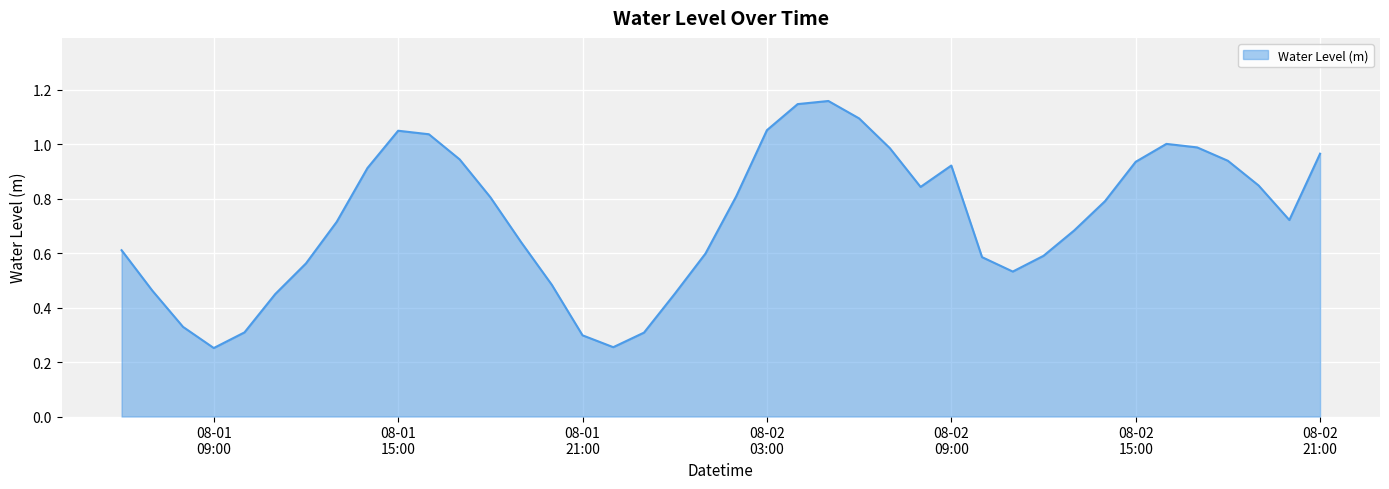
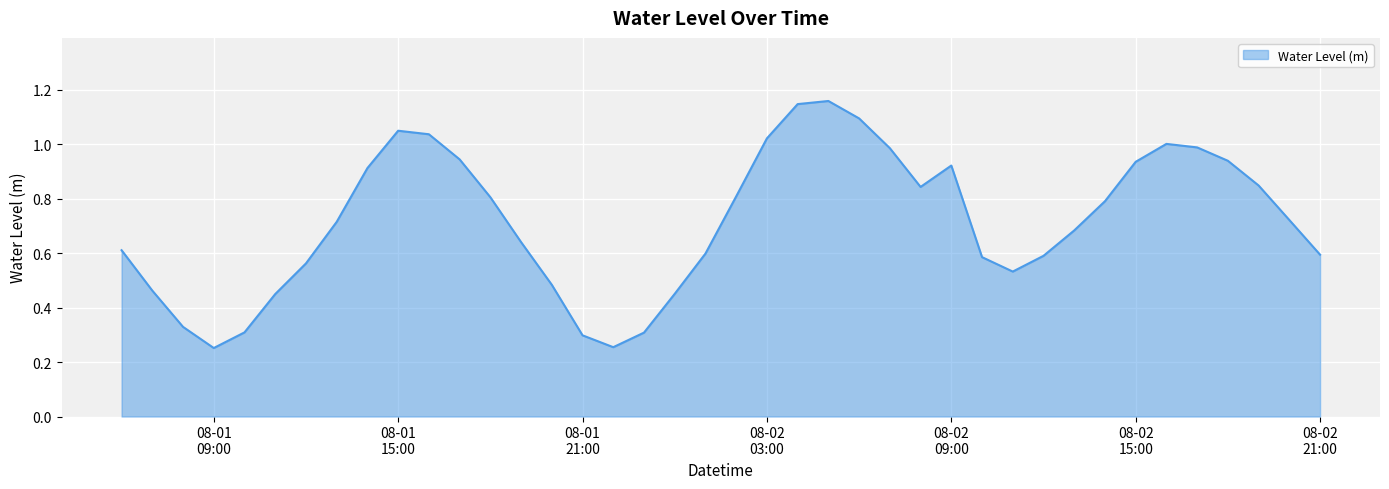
08-02 03:00: 1.05 -> 1.02
08-02 21:00: 0.96 -> 0.59
